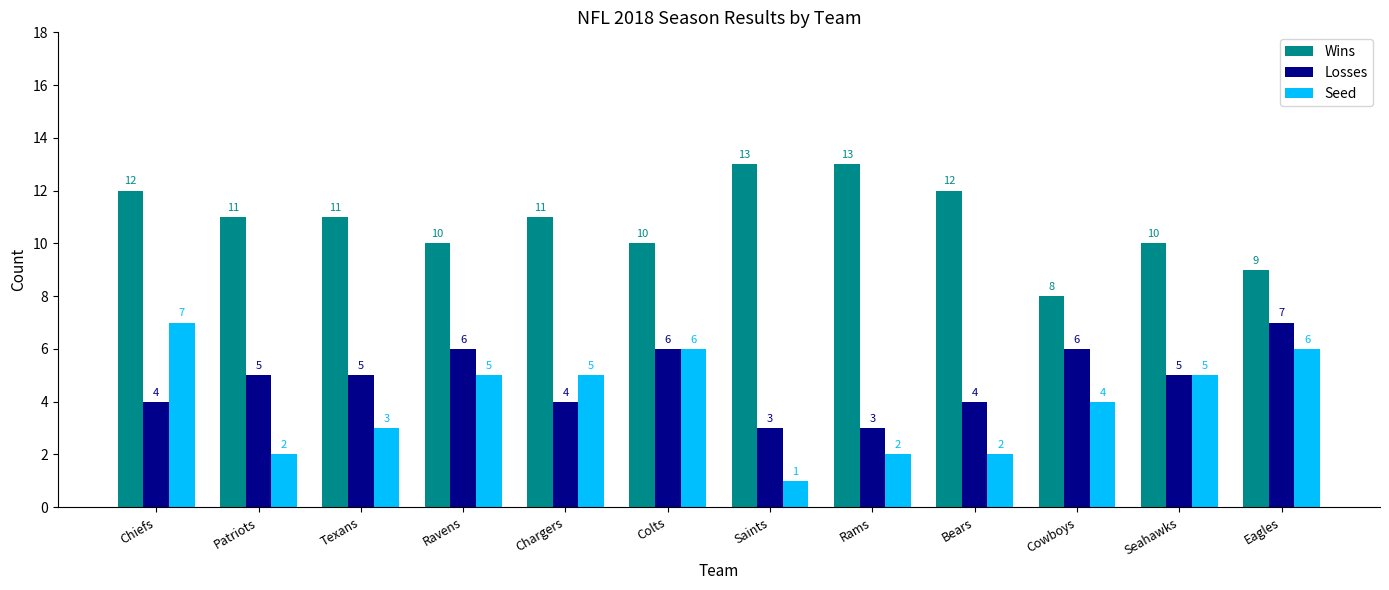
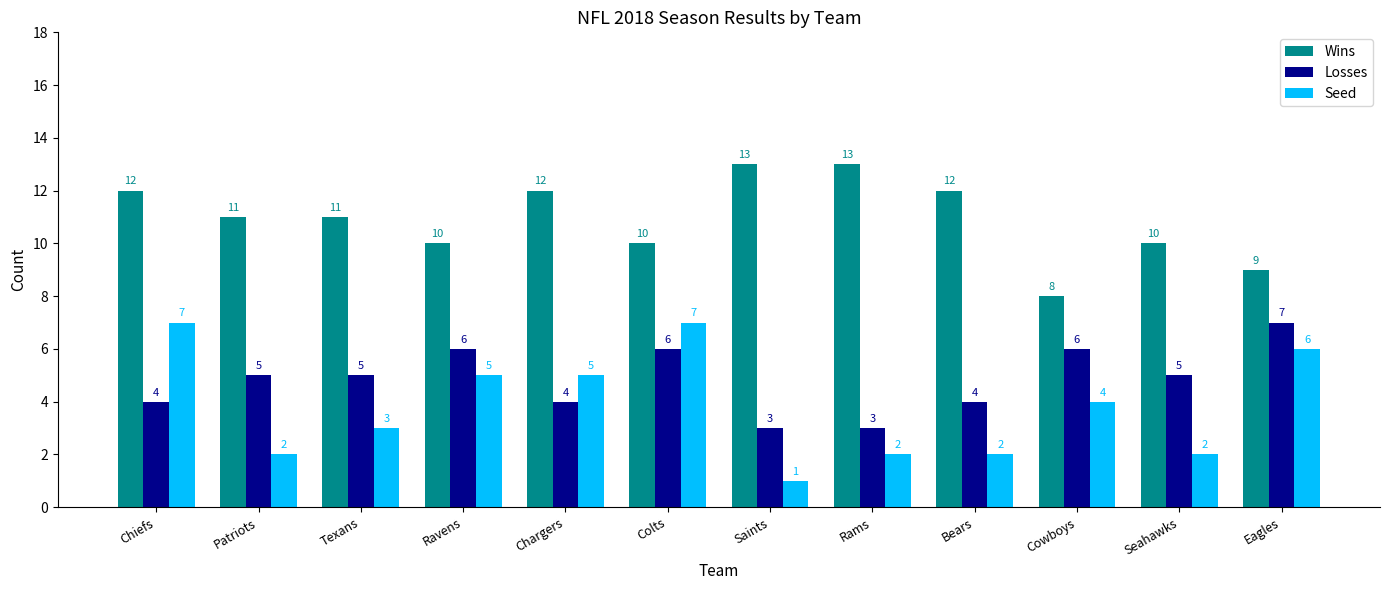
Wins, Chargers: 11 -> 12
Seed, Colts: 6 -> 7
Seed, Seahawks: 5 -> 2
